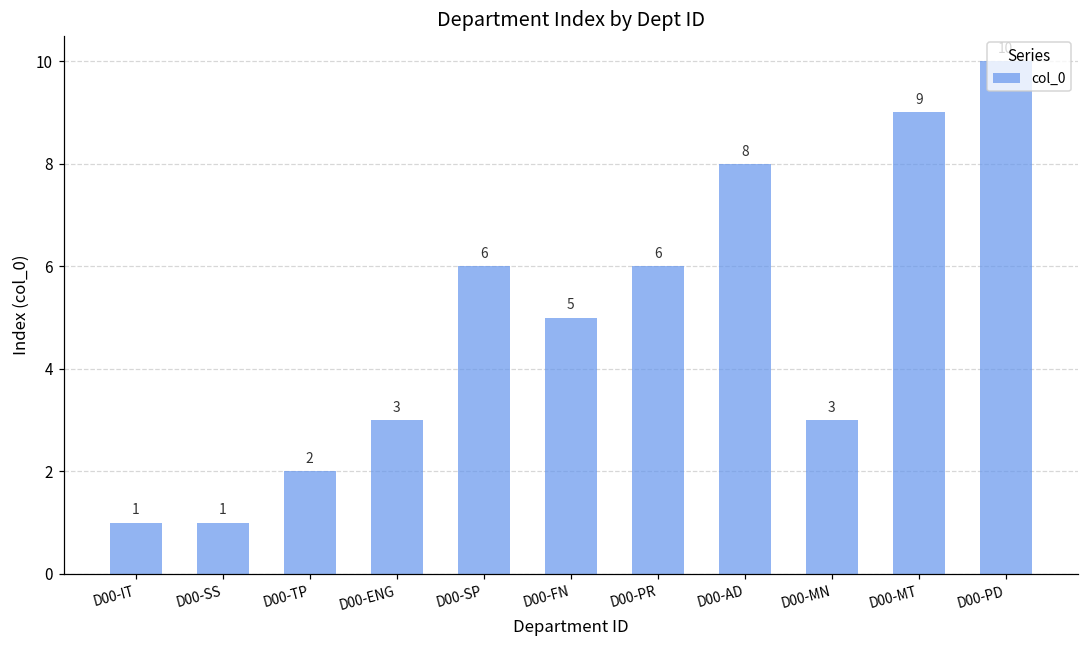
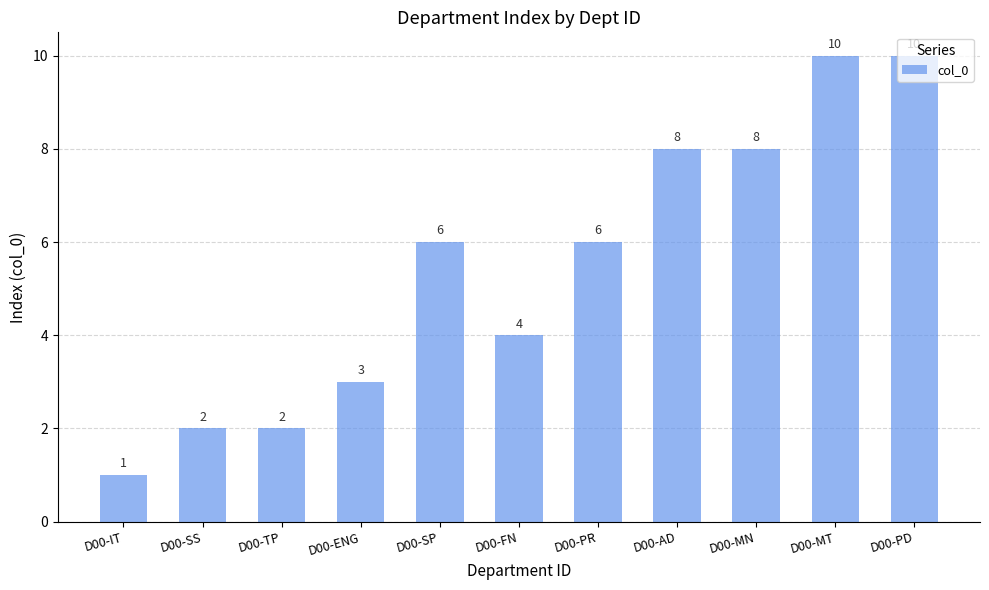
D00-SS: 1 -> 2
D00-FN: 5 -> 4
D00-MN: 3 -> 8
D00-MT: 9 -> 10
